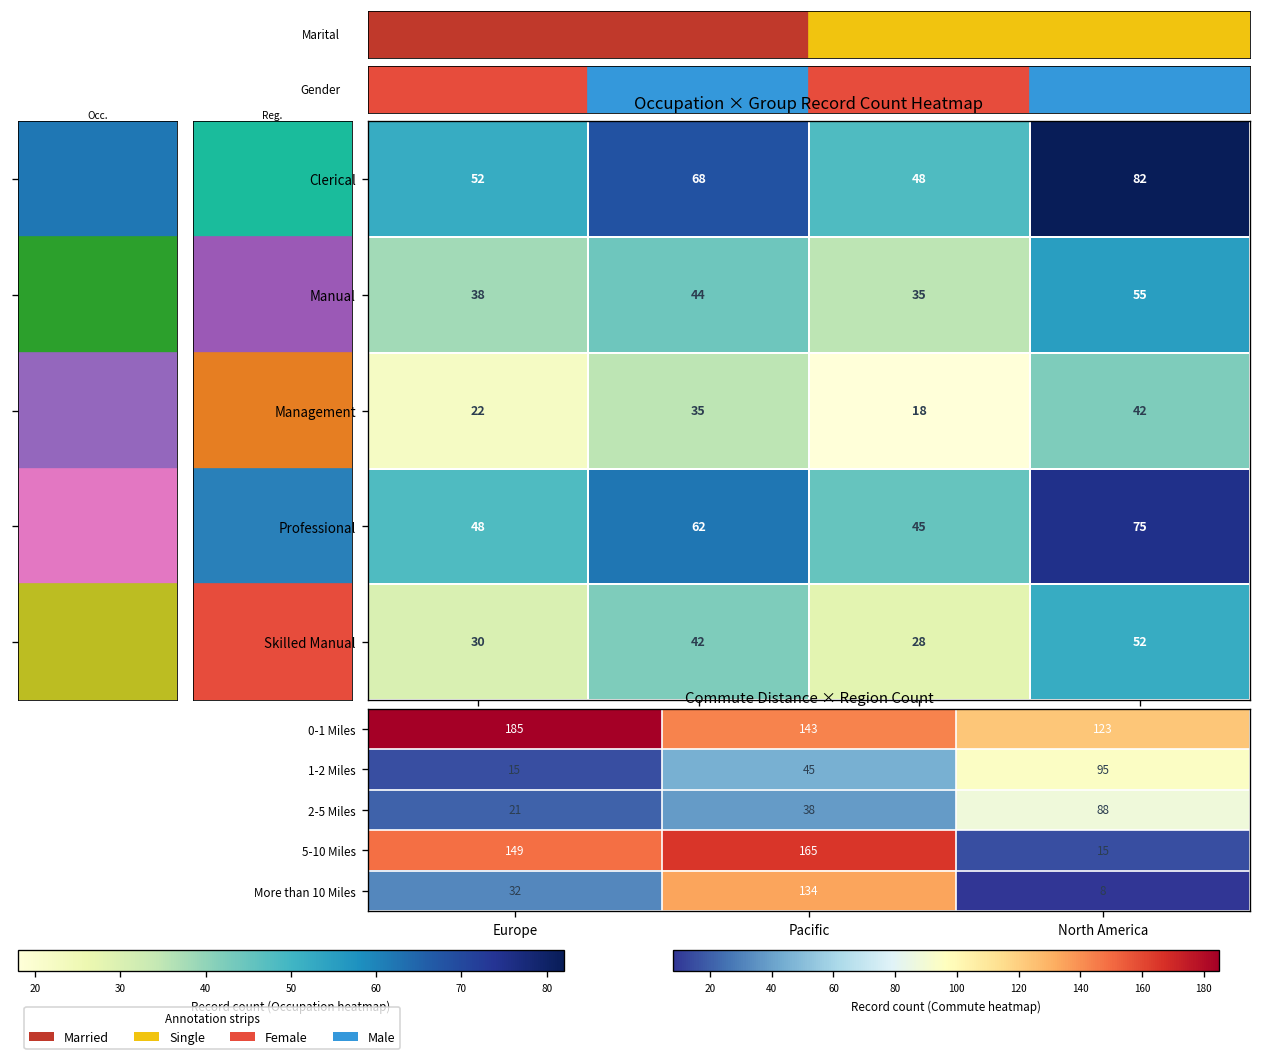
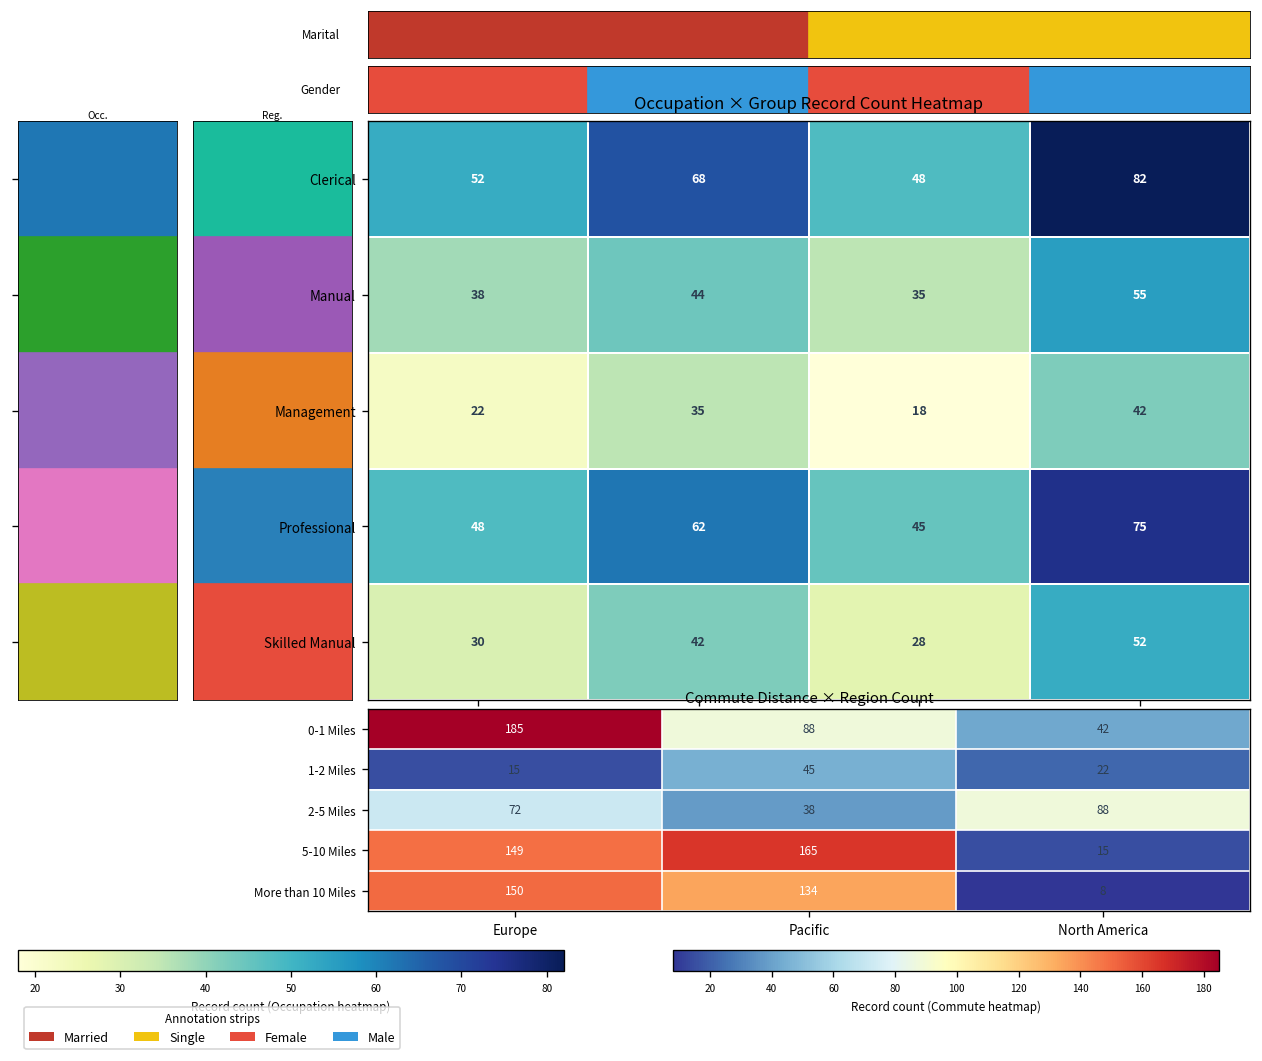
Commute Distance × Region Count, 0-1 Miles, Pacific: 143 -> 88
Commute Distance × Region Count, 0-1 Miles, North America: 123 -> 42
Commute Distance × Region Count, 1-2 Miles, North America: 95 -> 22
Commute Distance × Region Count, 2-5 Miles, Europe: 21 -> 72
Commute Distance × Region Count, More than 10 Miles, Europe: 32 -> 150
